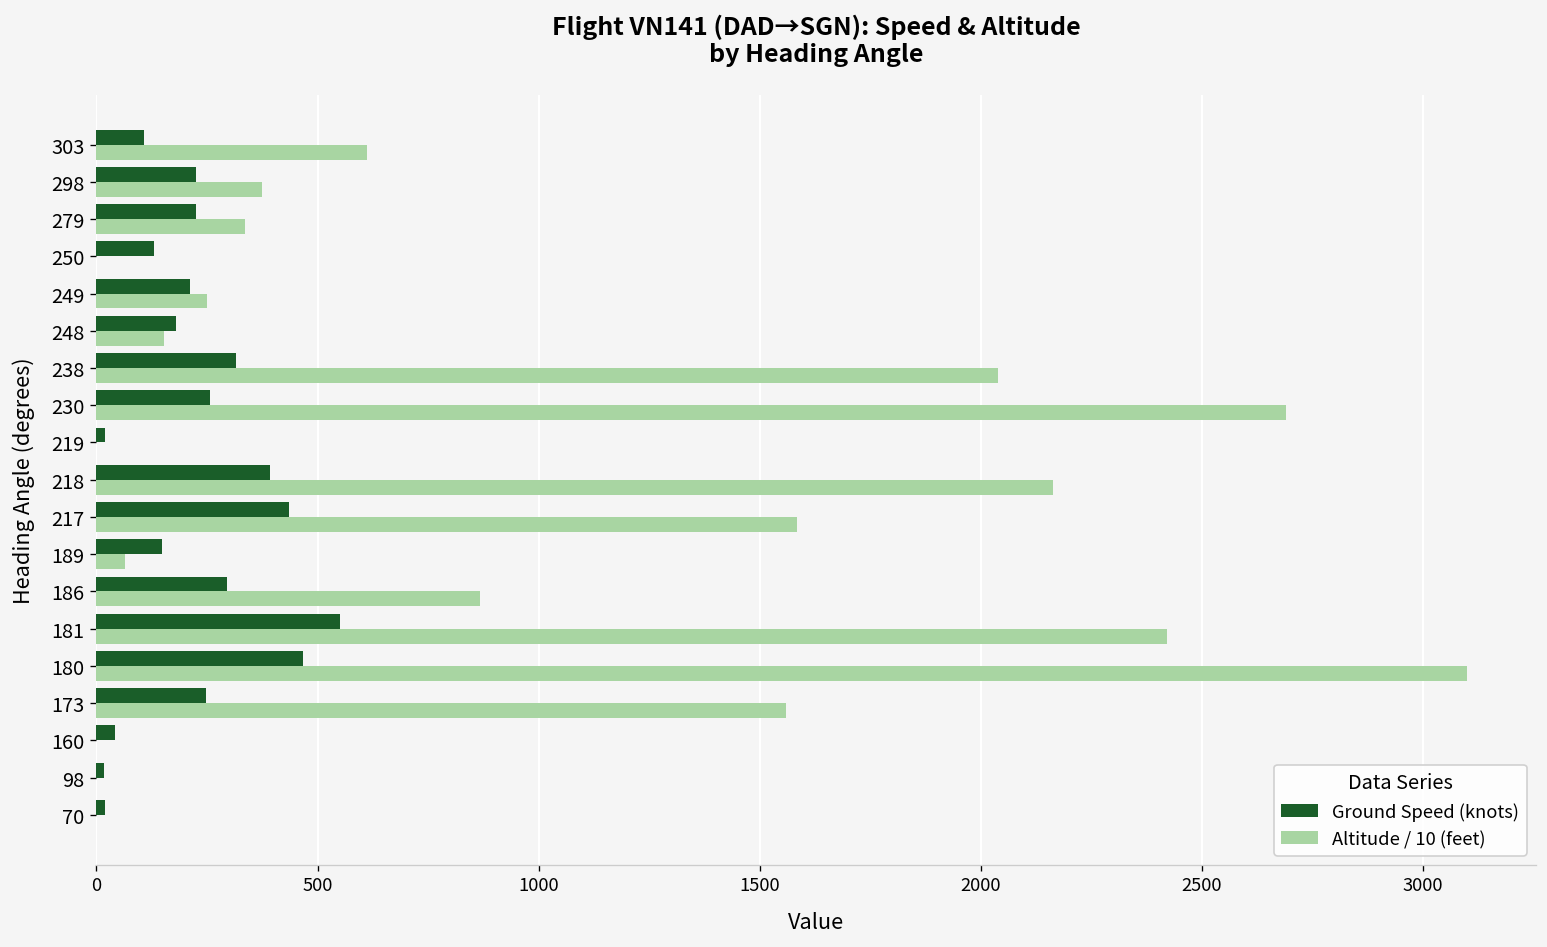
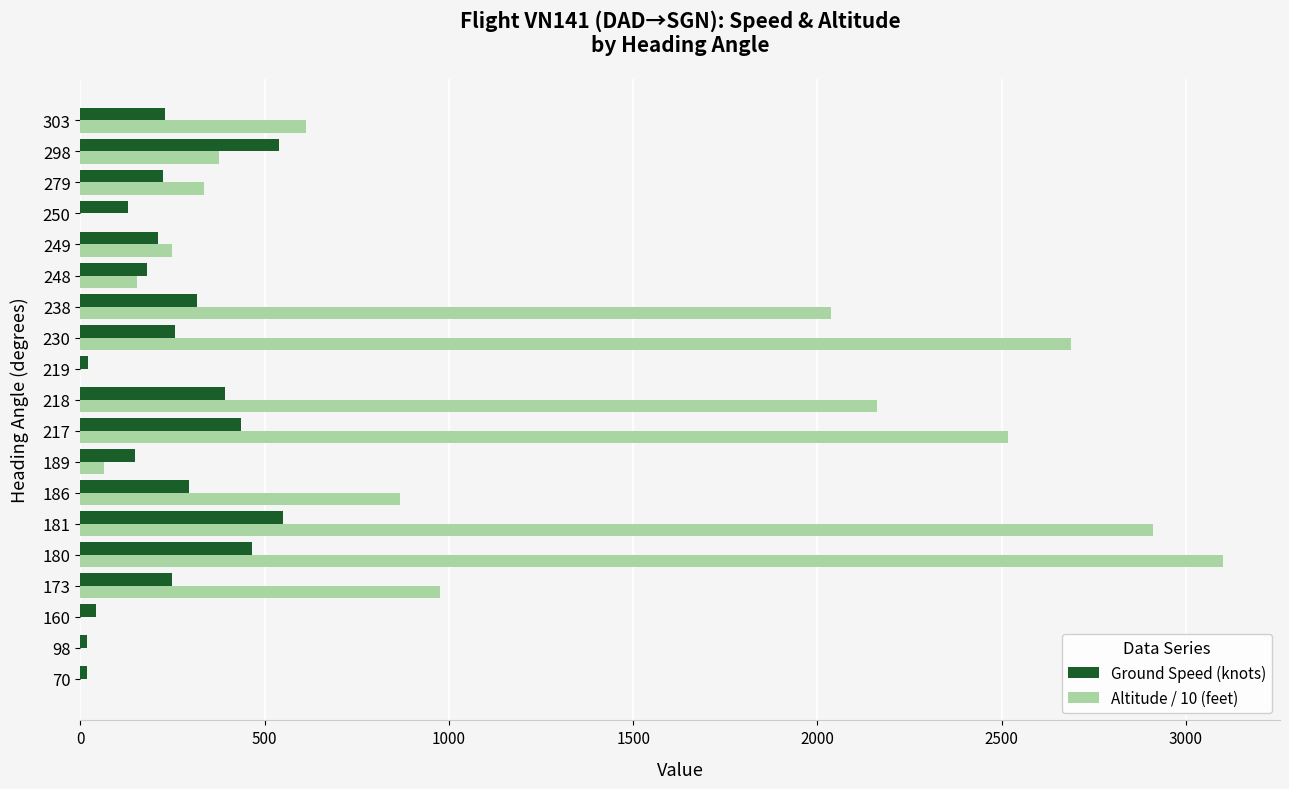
Ground Speed (knots), 303: 110 -> 230
Ground Speed (knots), 298: 230 -> 540
Altitude / 10 (feet), 217: 1590 -> 2520
Altitude / 10 (feet), 181: 2420 -> 2910
Altitude / 10 (feet), 173: 1560 -> 980
